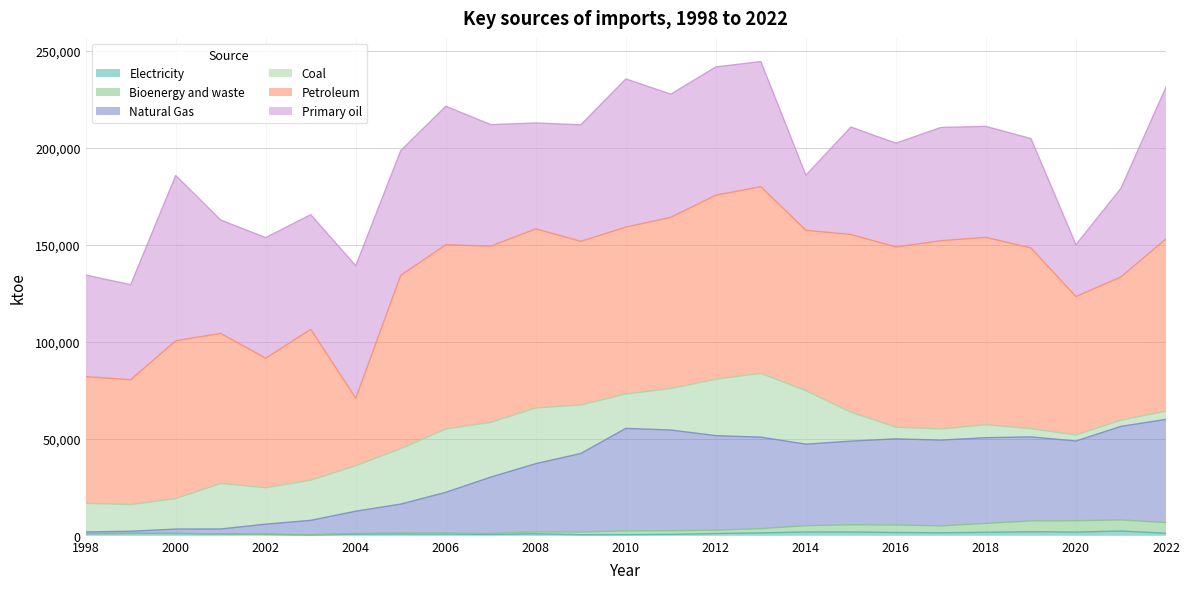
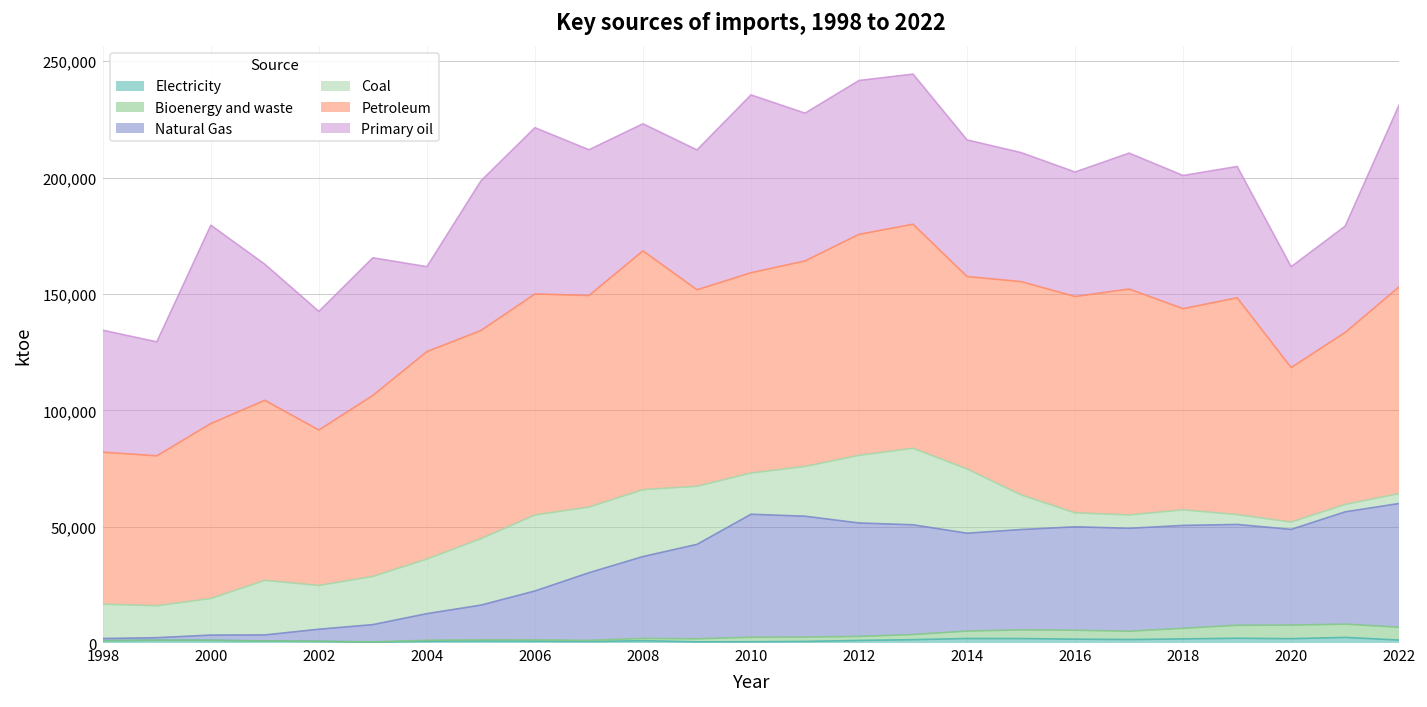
Petroleum, 2000: 81,000 -> 75,000
Primary oil, 2002: 62,000 -> 51,000
Petroleum, 2004: 35,000 -> 89,000
Primary oil, 2004: 68,000 -> 36,000
Petroleum, 2008: 92,000 -> 103,000
Primary oil, 2014: 28,000 -> 59,000
Petroleum, 2018: 97,000 -> 86,000
Petroleum, 2020: 71,000 -> 66,000
Primary oil, 2020: 27,000 -> 43,000
